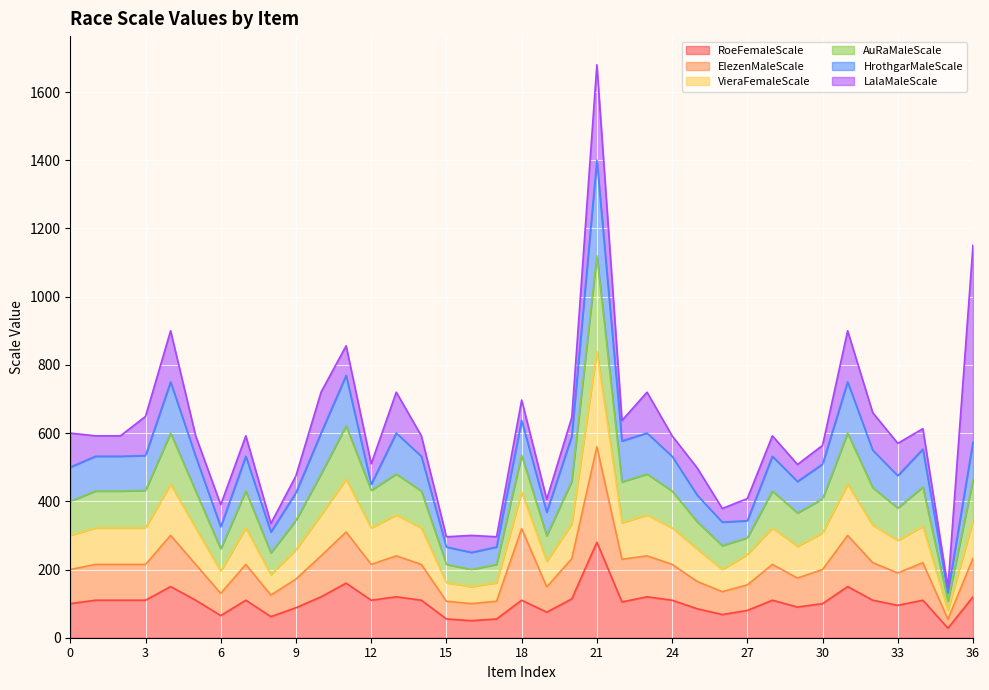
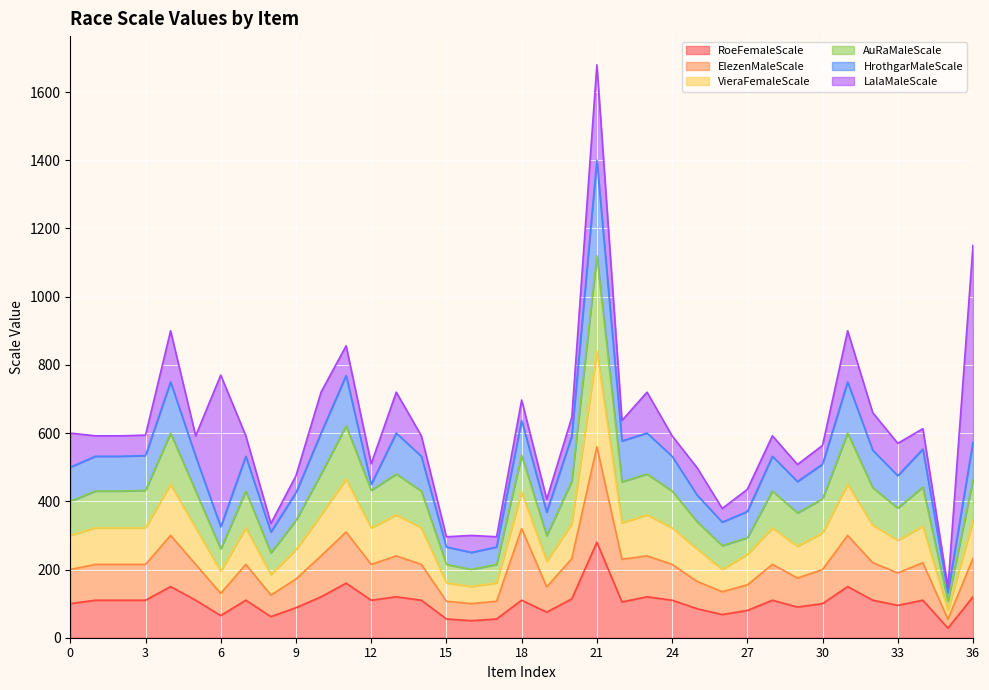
LalaMaleScale, 3: 120 -> 60
LalaMaleScale, 6: 70 -> 450
HrothgarMaleScale, 27: 50 -> 80
